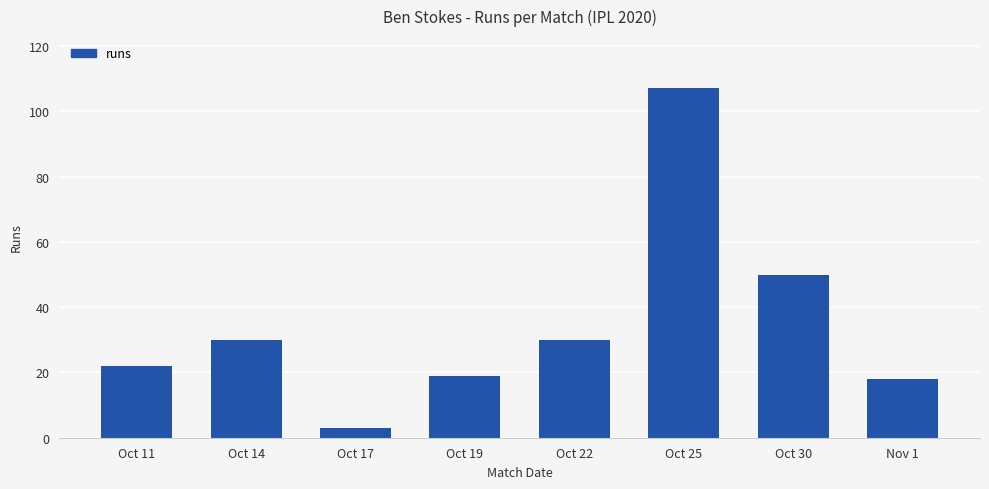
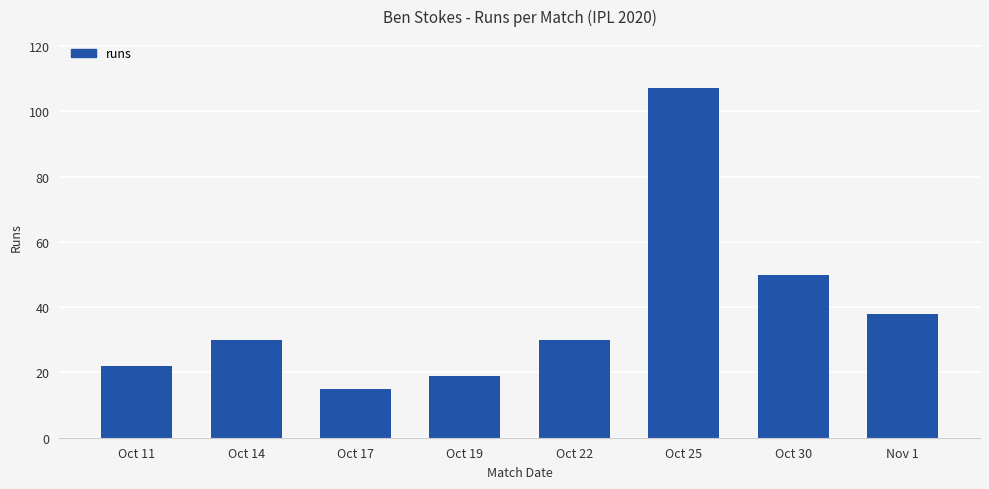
Oct 17: 3 -> 15
Nov 1: 18 -> 38
